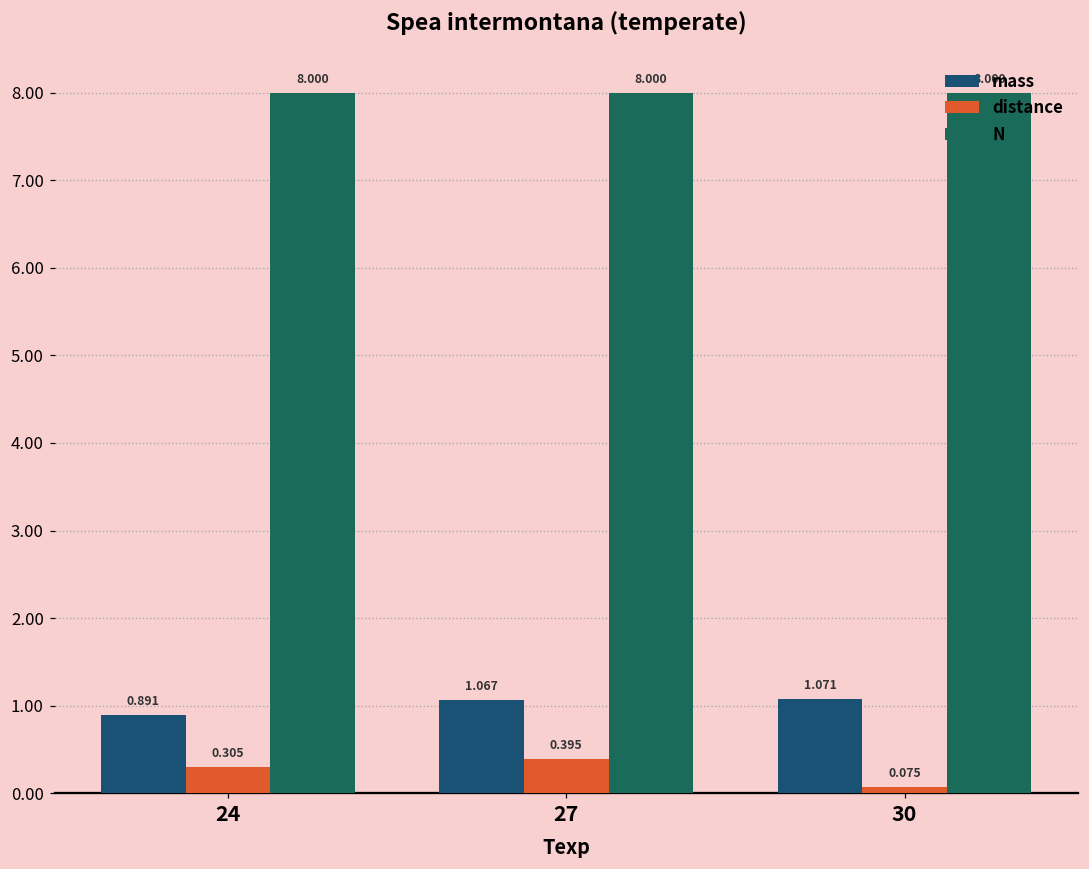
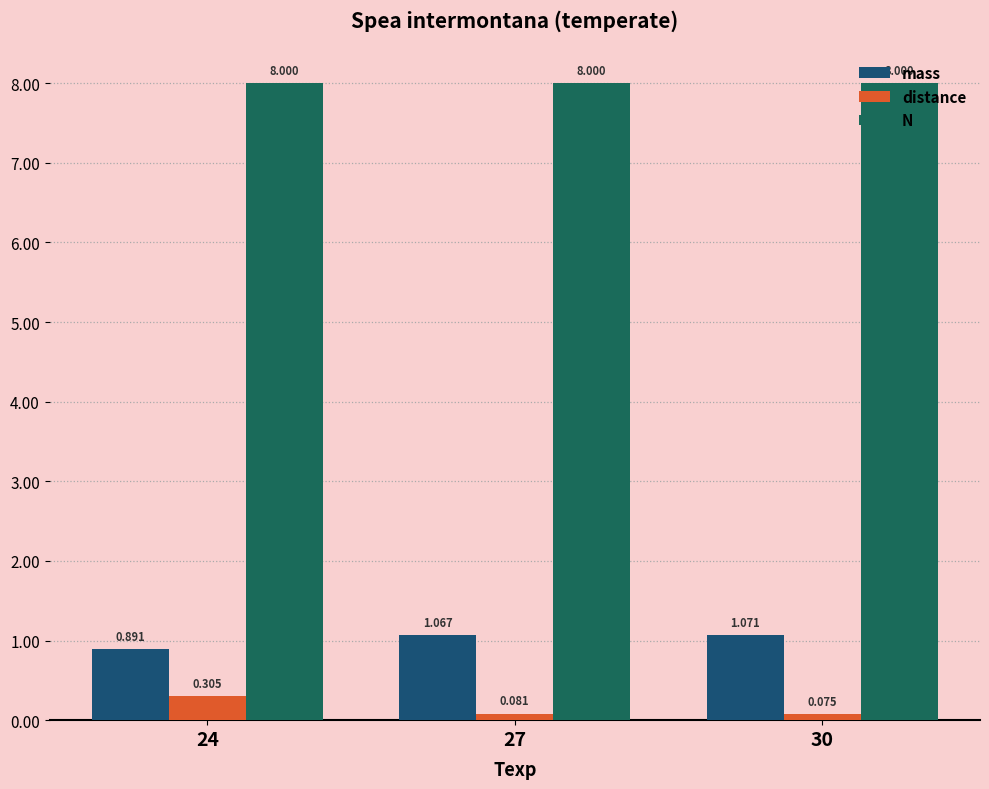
distance, 27: 0.395 -> 0.081
